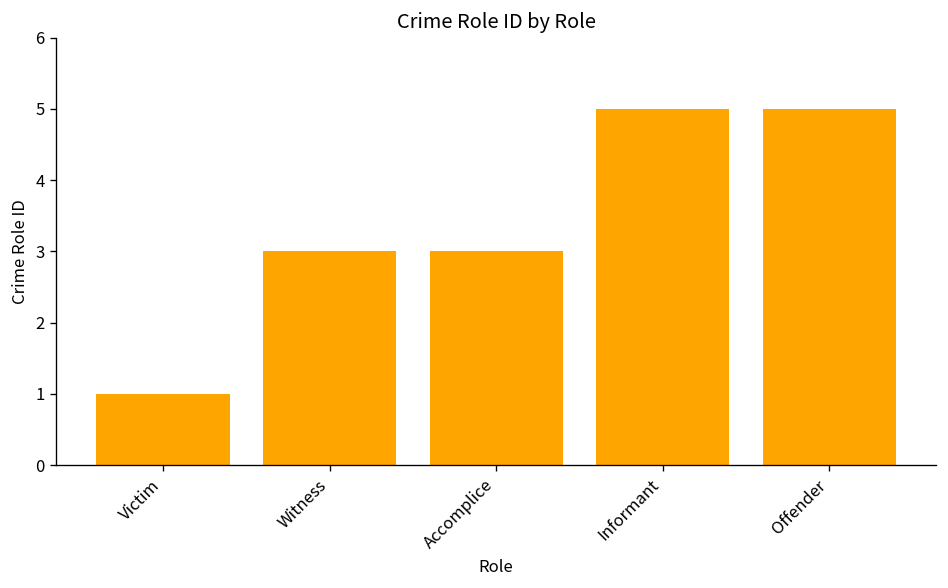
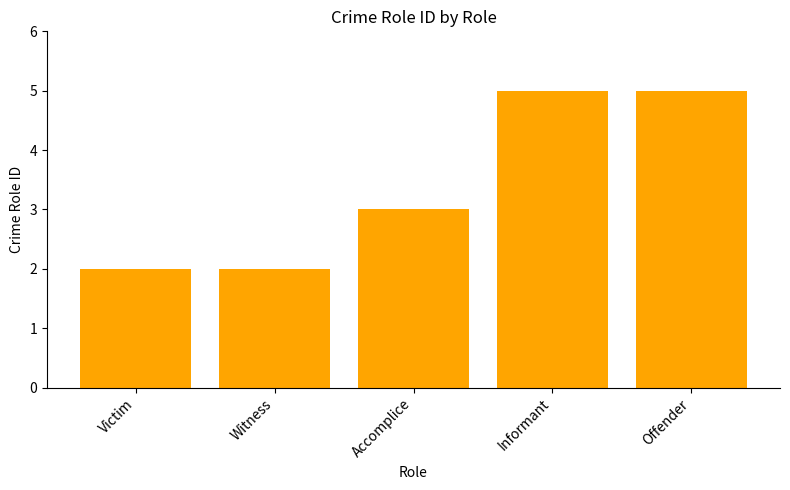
Victim: 1 -> 2
Witness: 3 -> 2
